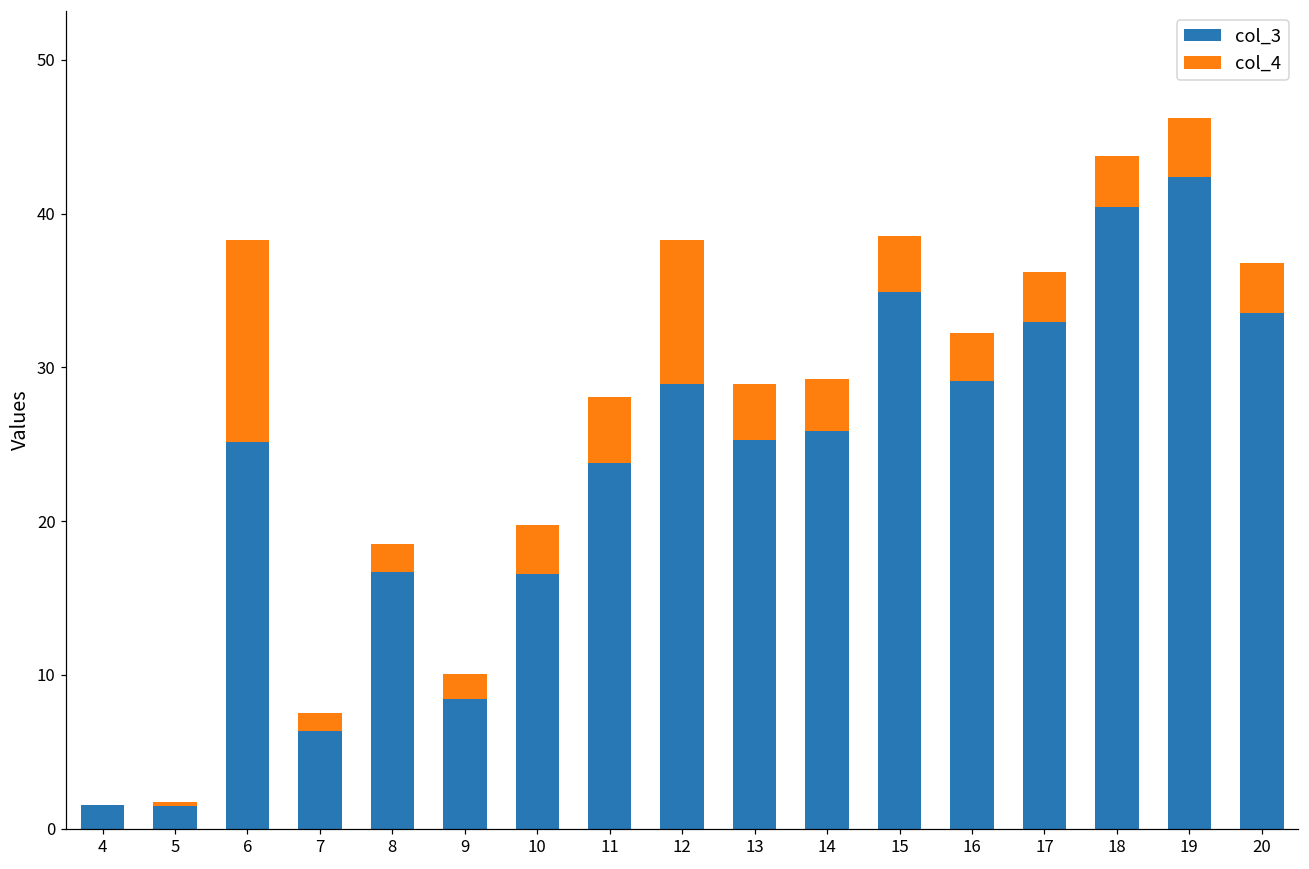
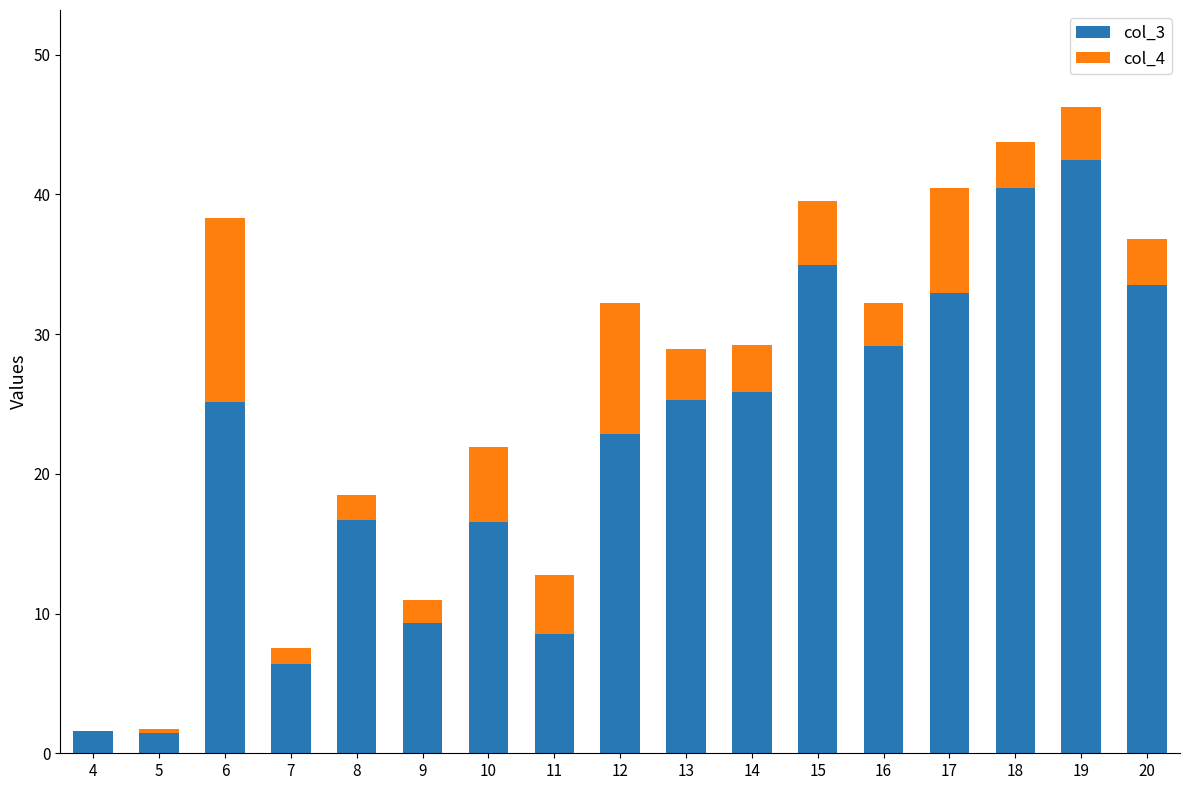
col_3, 9: 8.4 -> 9.3
col_4, 10: 3.2 -> 5.3
col_3, 11: 23.8 -> 8.5
col_3, 12: 29.0 -> 22.9
col_4, 15: 3.6 -> 4.6
col_4, 17: 3.3 -> 7.5
